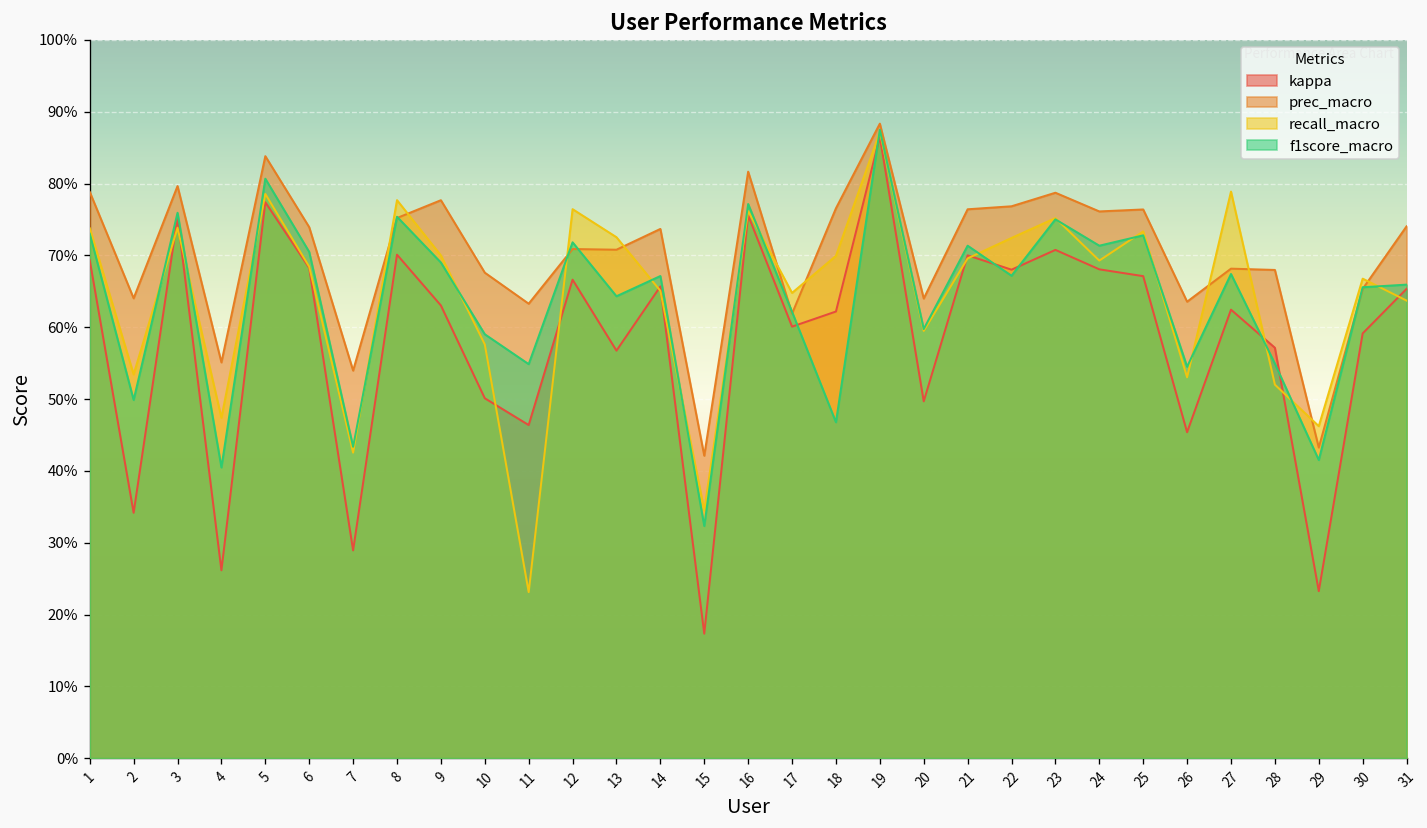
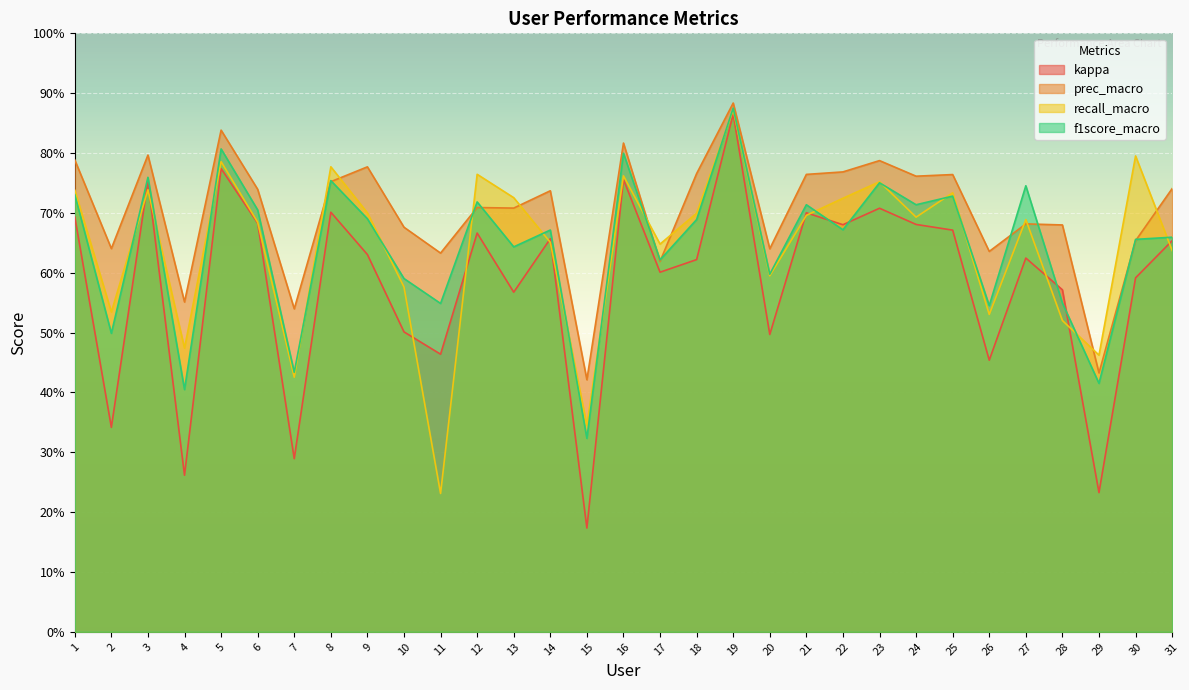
f1score_macro, 16: 77% -> 80%
f1score_macro, 18: 47% -> 69%
recall_macro, 27: 79% -> 69%
f1score_macro, 27: 67% -> 75%
recall_macro, 30: 67% -> 80%
